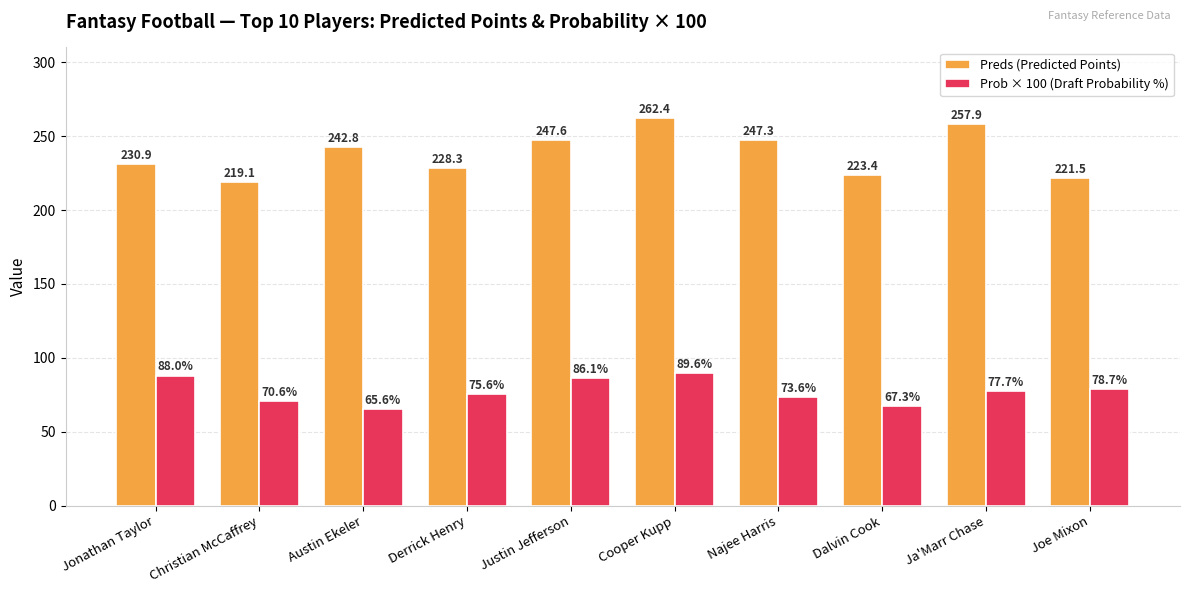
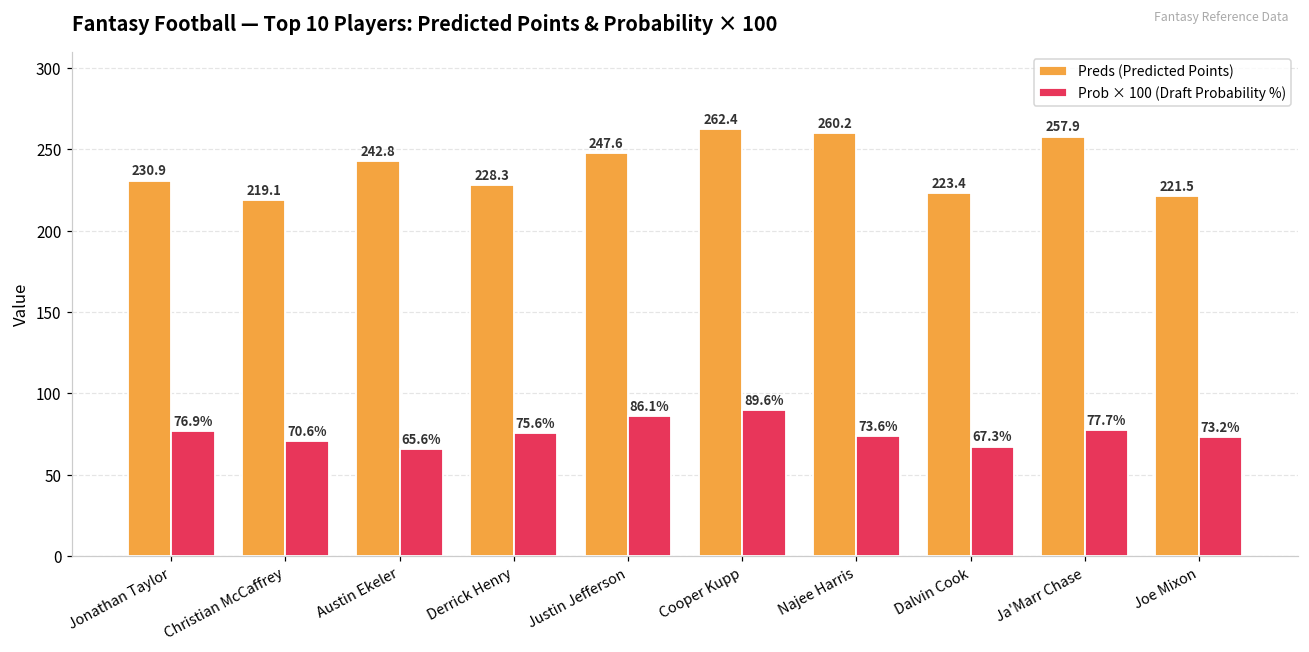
Prob × 100 (Draft Probability %), Jonathan Taylor: 88.0% -> 76.9%
Preds (Predicted Points), Najee Harris: 247.3 -> 260.2
Prob × 100 (Draft Probability %), Joe Mixon: 78.7% -> 73.2%
